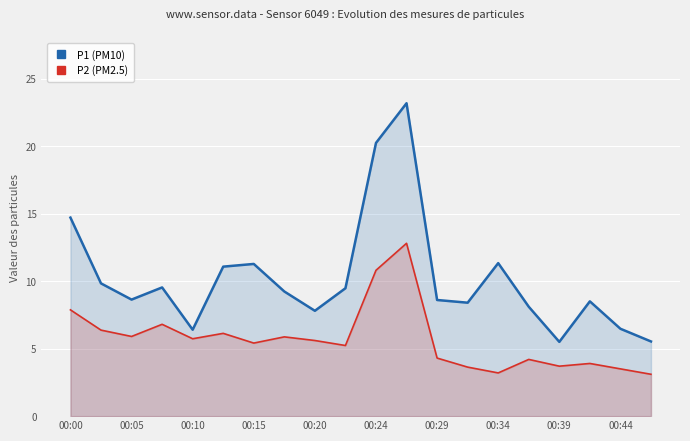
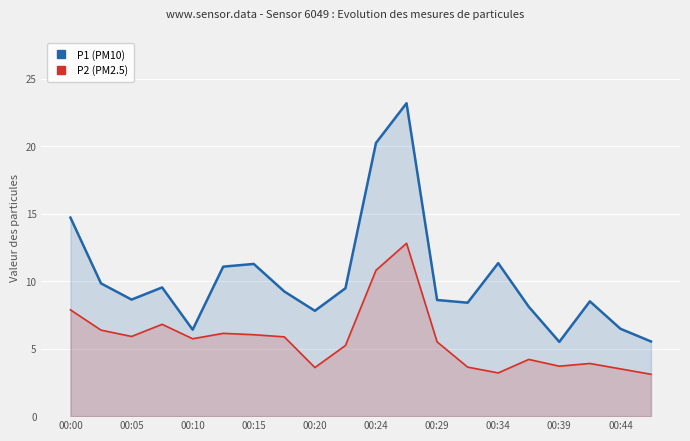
P2 (PM2.5), 00:15: 5.4 -> 6.0
P2 (PM2.5), 00:20: 5.6 -> 3.6
P2 (PM2.5), 00:29: 4.3 -> 5.5
